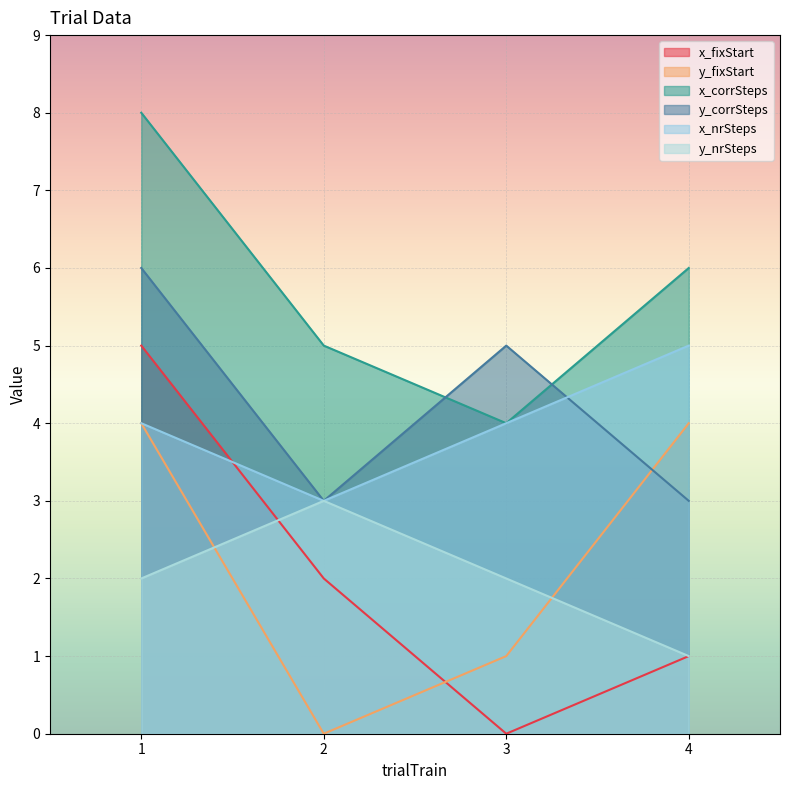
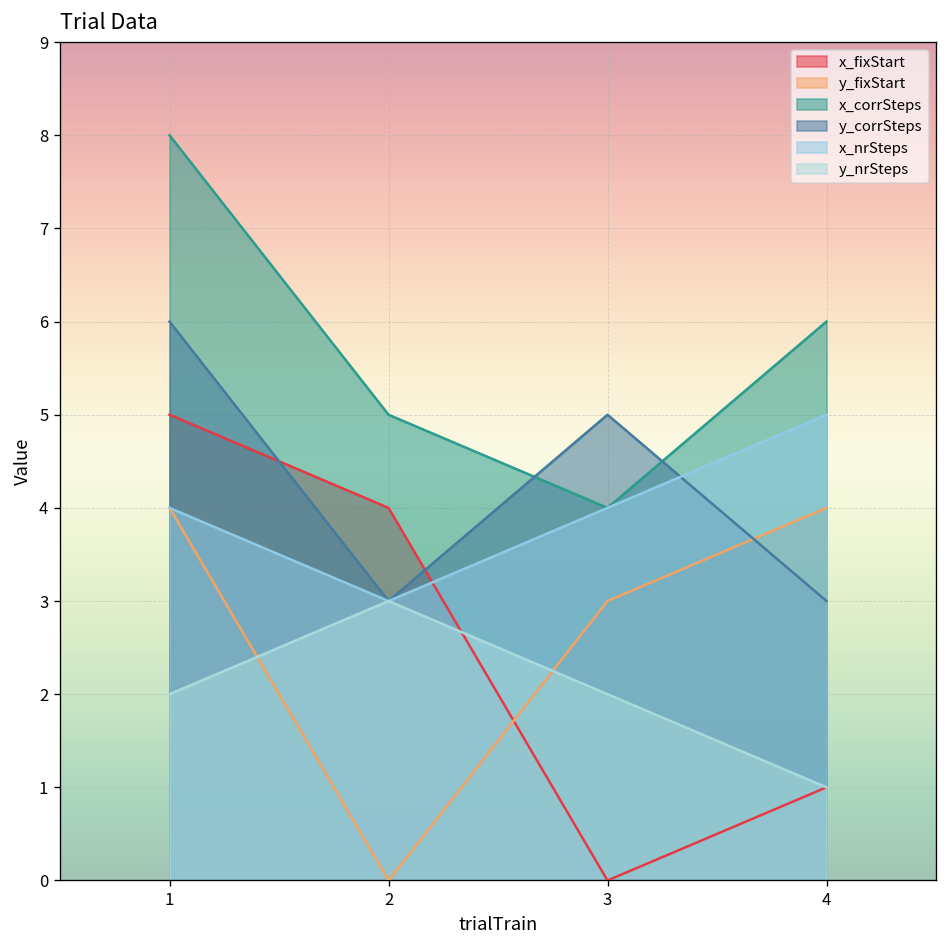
x_fixStart, 2: 2 -> 4
y_fixStart, 3: 1 -> 3
